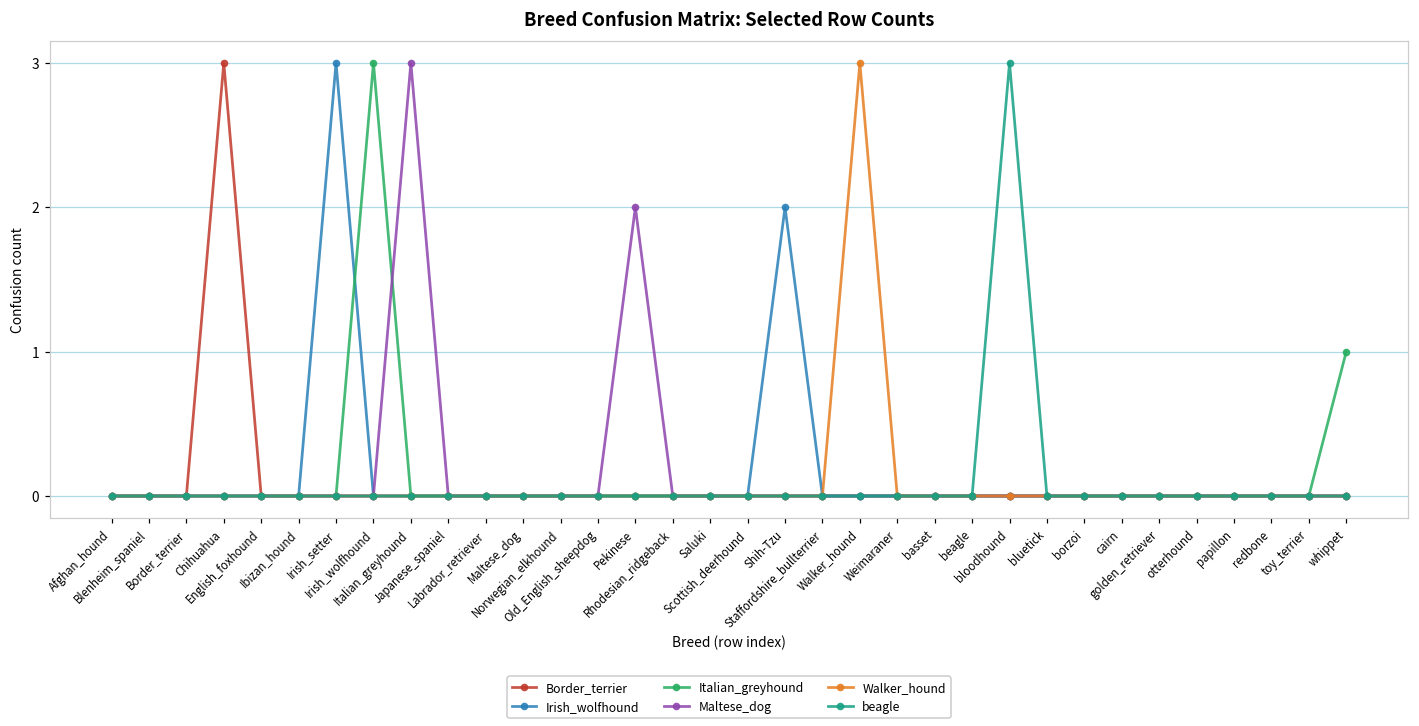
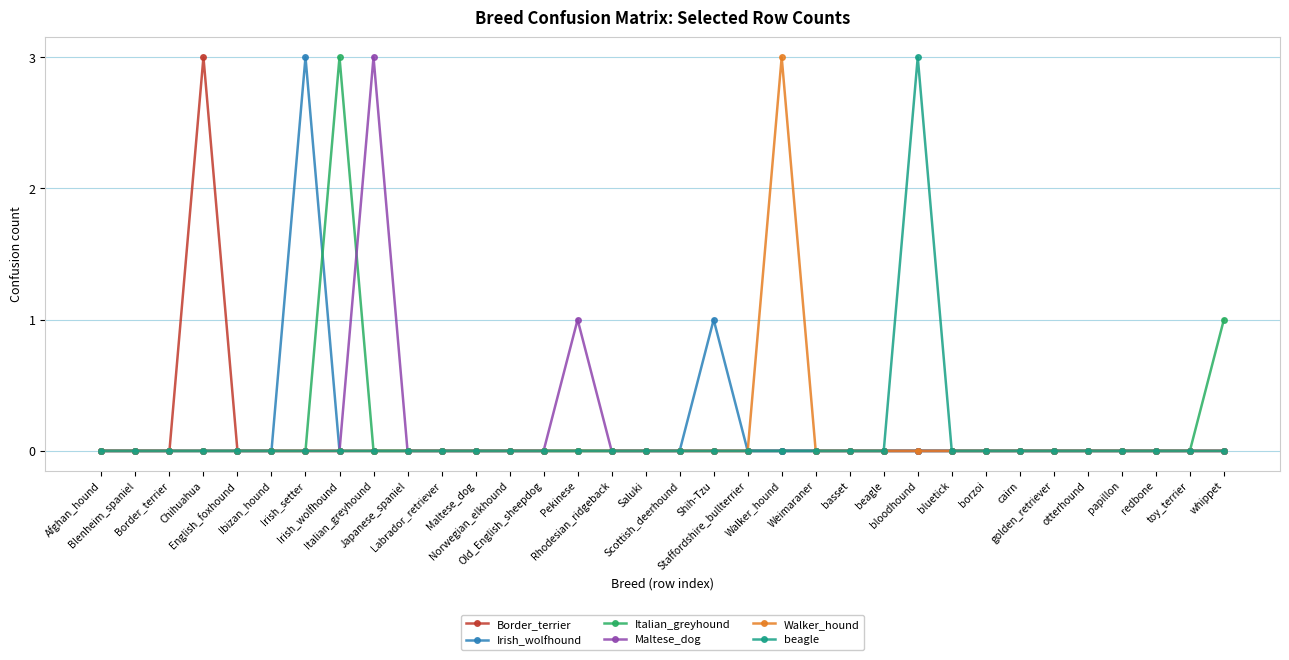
Maltese_dog, Pekinese: 2 -> 1
Irish_wolfhound, Shih-Tzu: 2 -> 1
